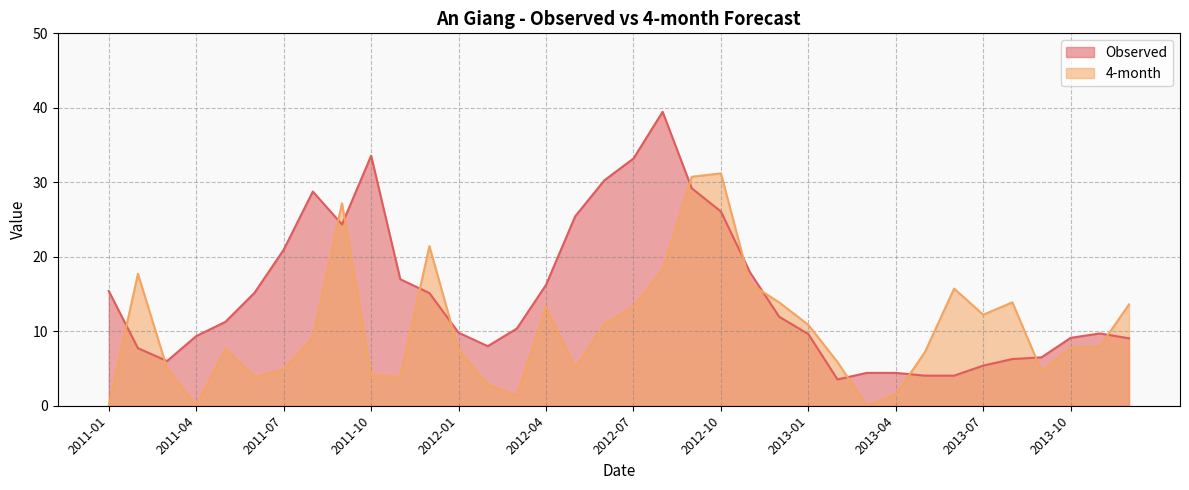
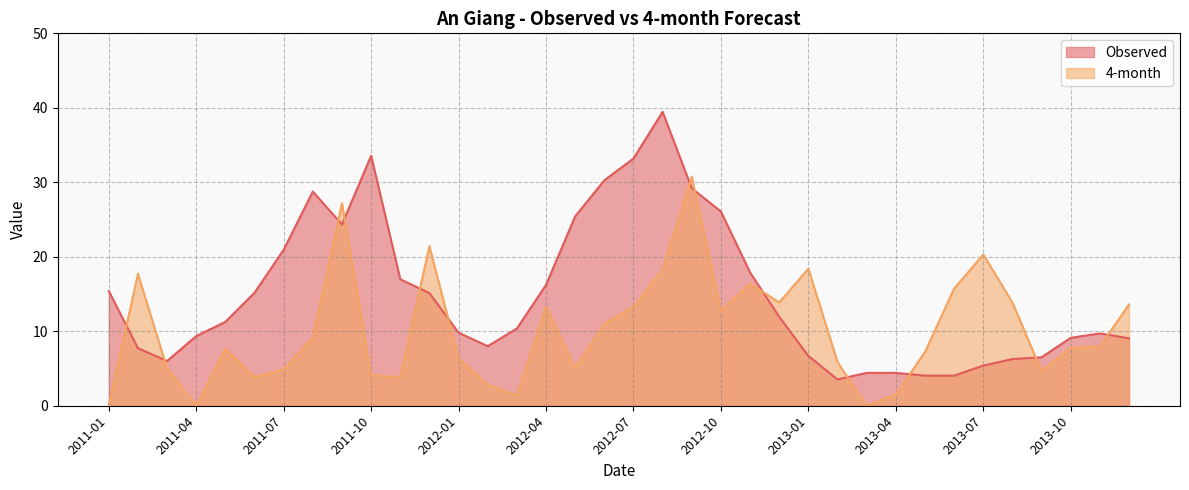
4-month, 2012-01: 7 -> 6
4-month, 2012-10: 31 -> 13
Observed, 2013-01: 10 -> 7
4-month, 2013-01: 11 -> 18
4-month, 2013-07: 12 -> 20
